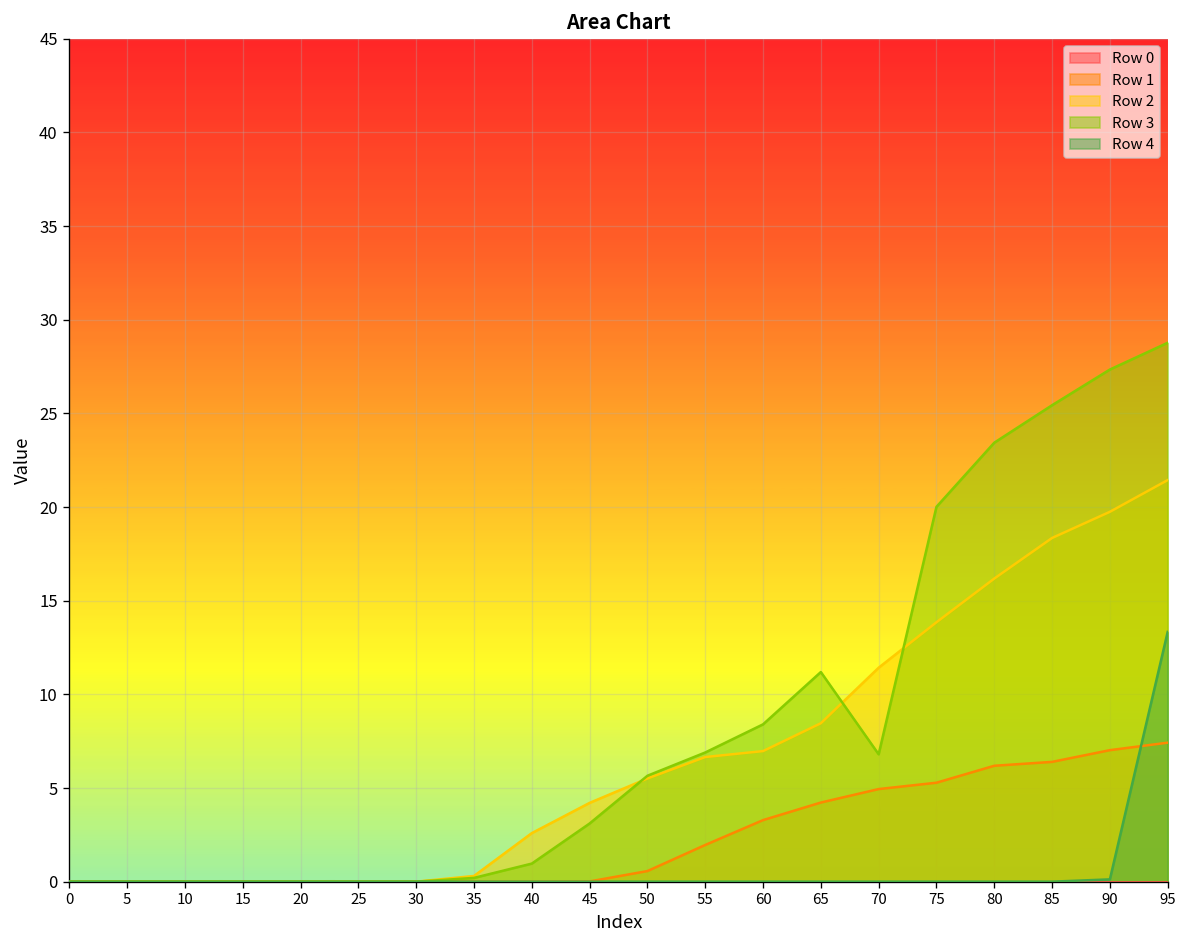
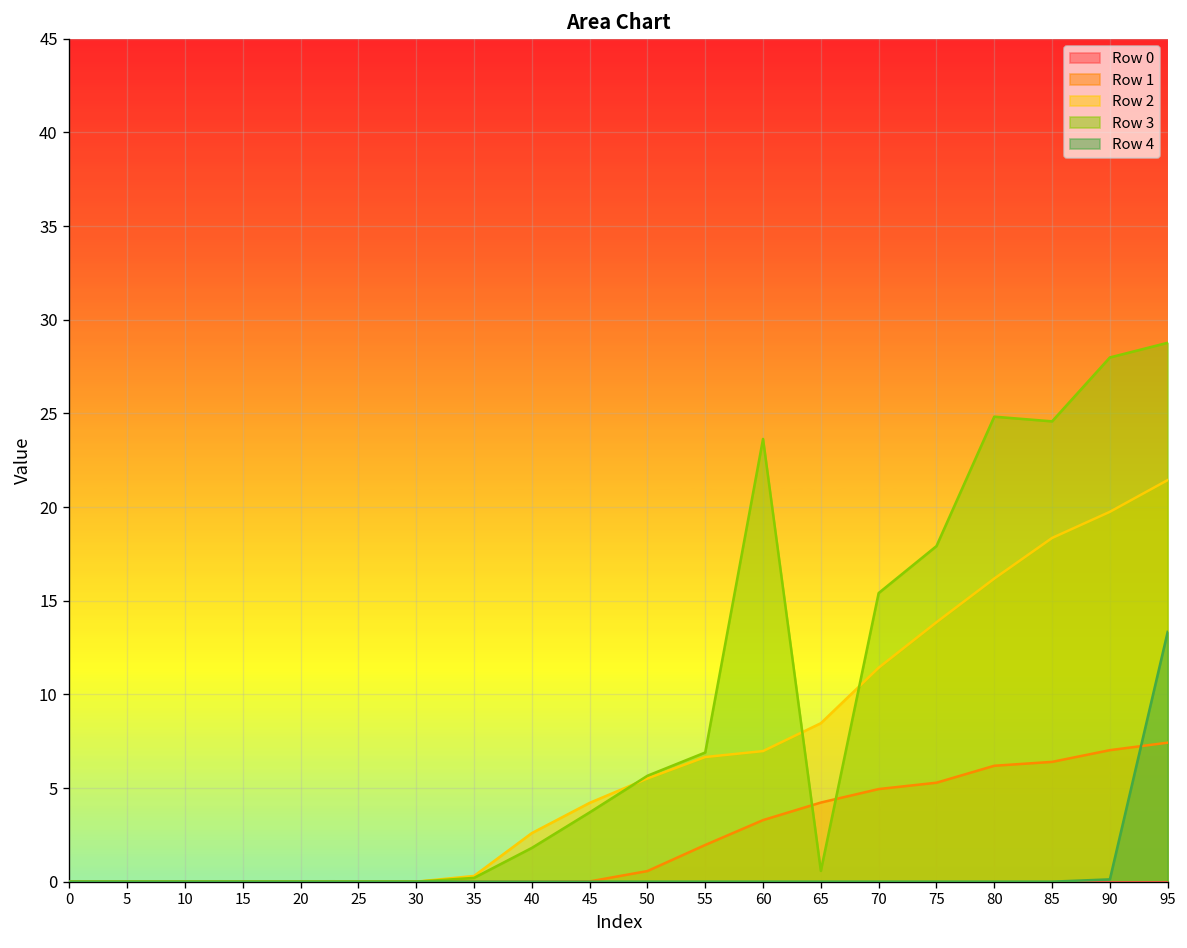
Row 3, 40: 1.0 -> 1.8
Row 3, 45: 3.1 -> 3.7
Row 3, 60: 8.4 -> 23.6
Row 3, 65: 11.2 -> 0.6
Row 3, 70: 6.8 -> 15.4
Row 3, 75: 20.0 -> 17.9
Row 3, 80: 23.4 -> 24.8
Row 3, 85: 25.4 -> 24.6
Row 3, 90: 27.3 -> 28.0
